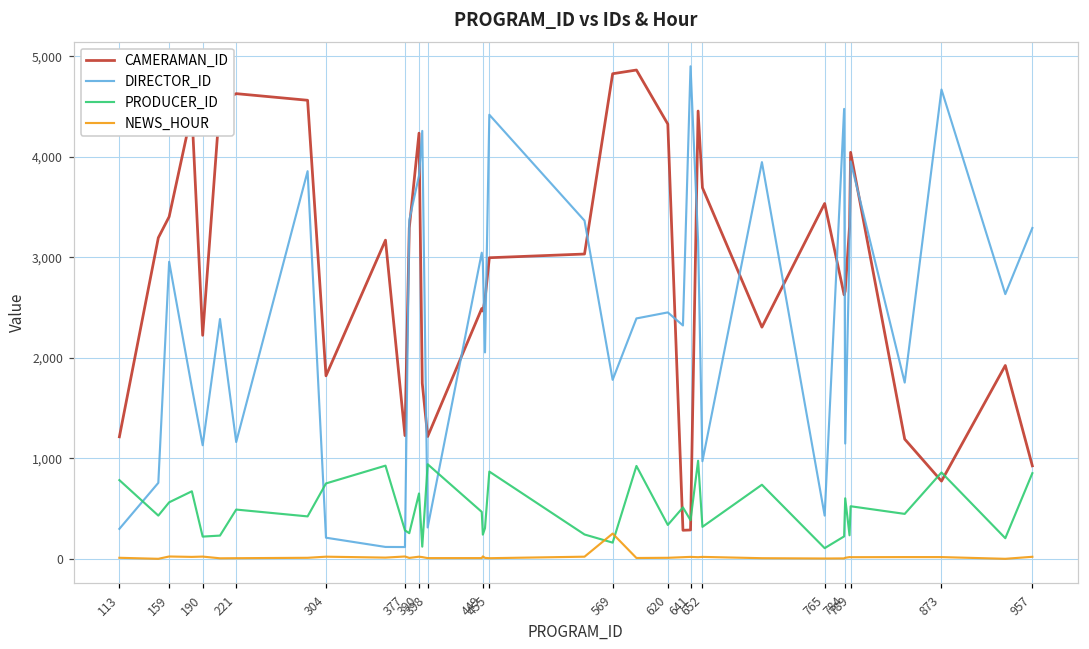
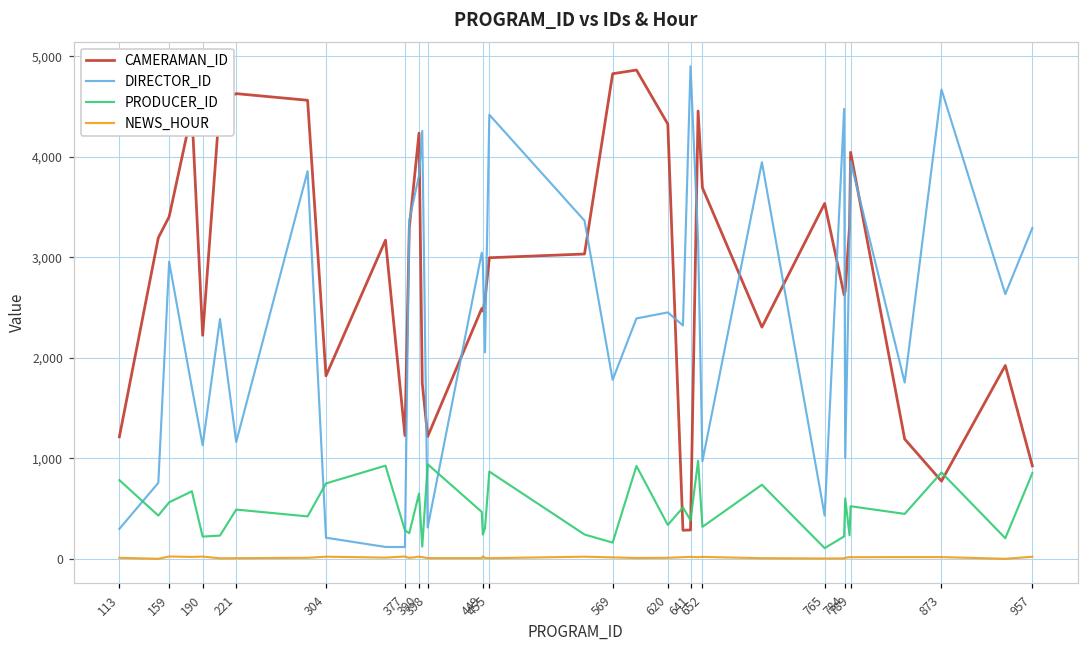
NEWS_HOUR, 569: 300 -> 0
DIRECTOR_ID, 784: 1,100 -> 1,000
